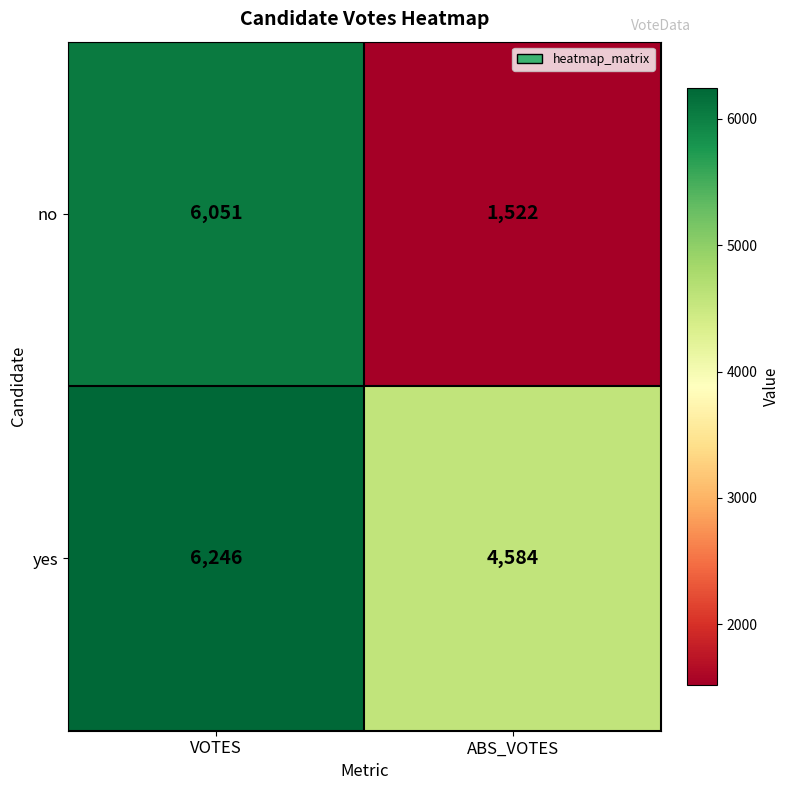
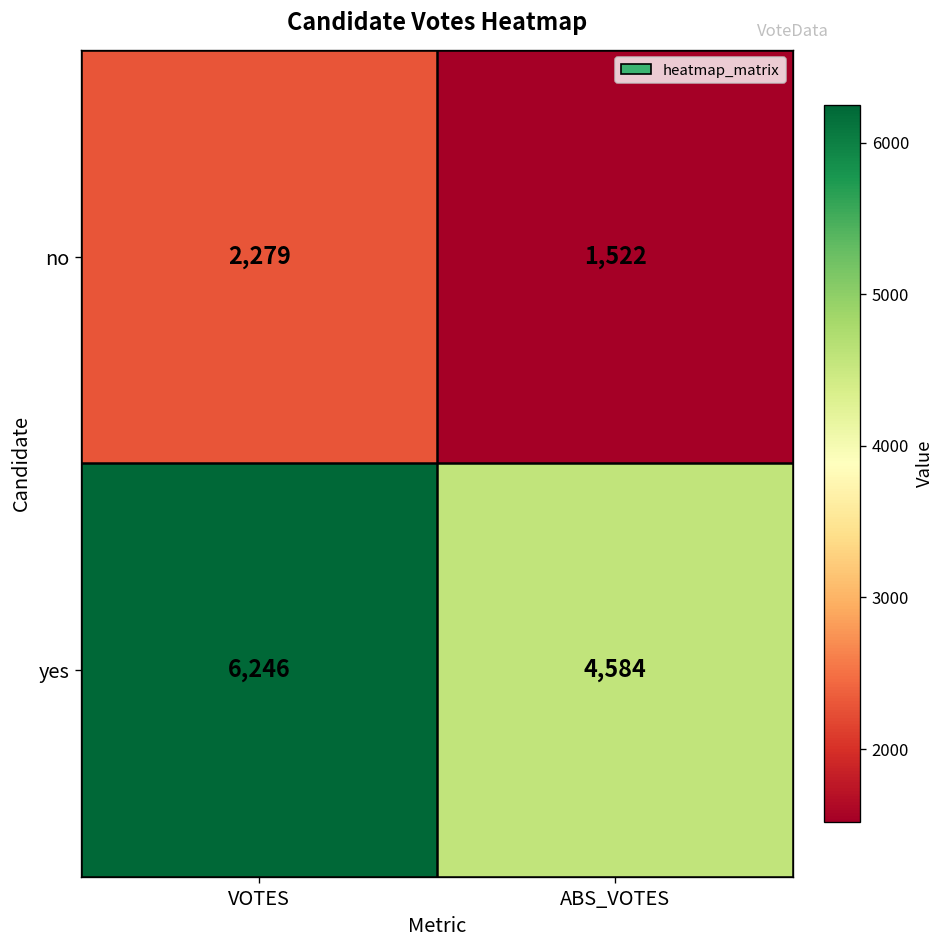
no, VOTES: 6,051 -> 2,279
